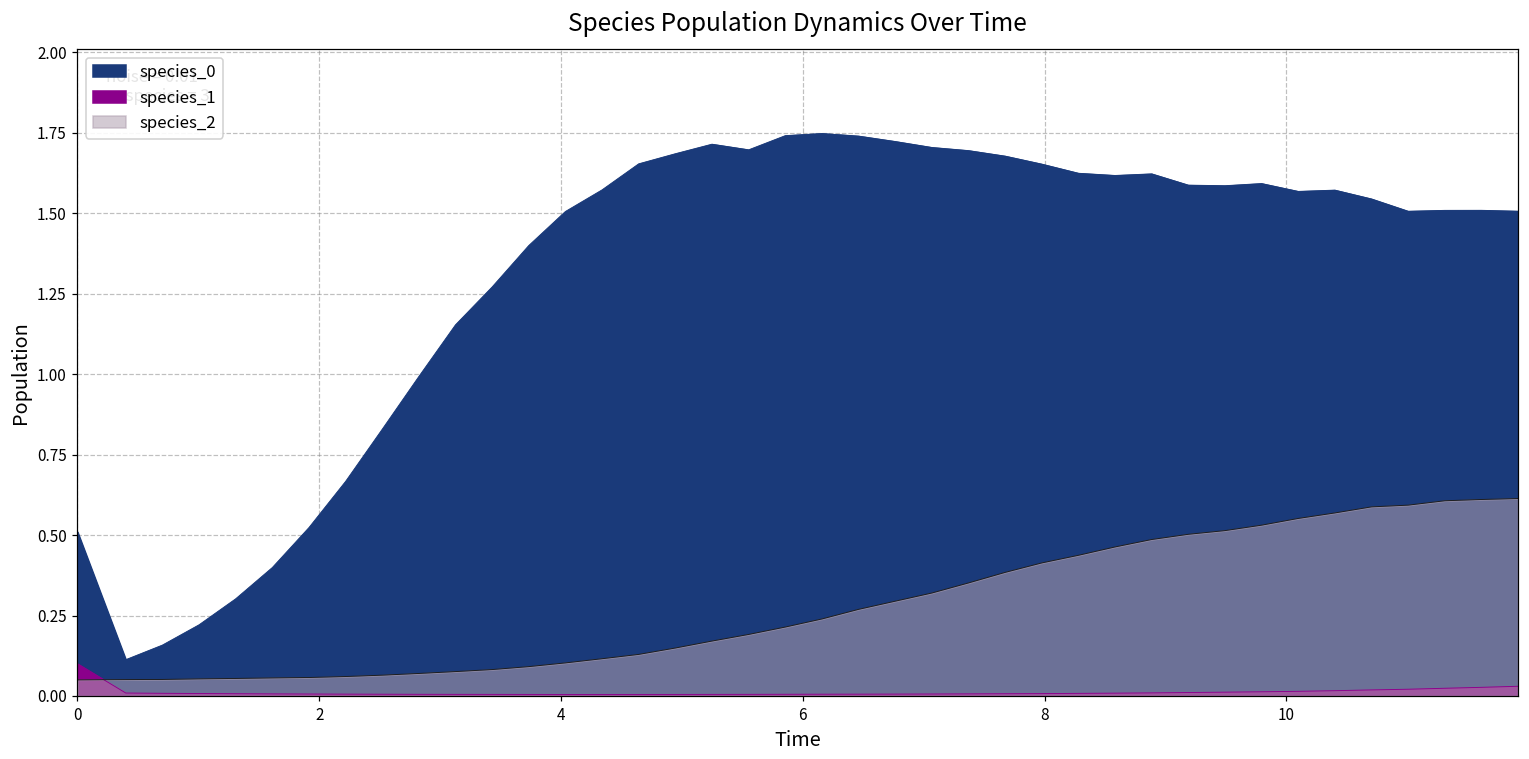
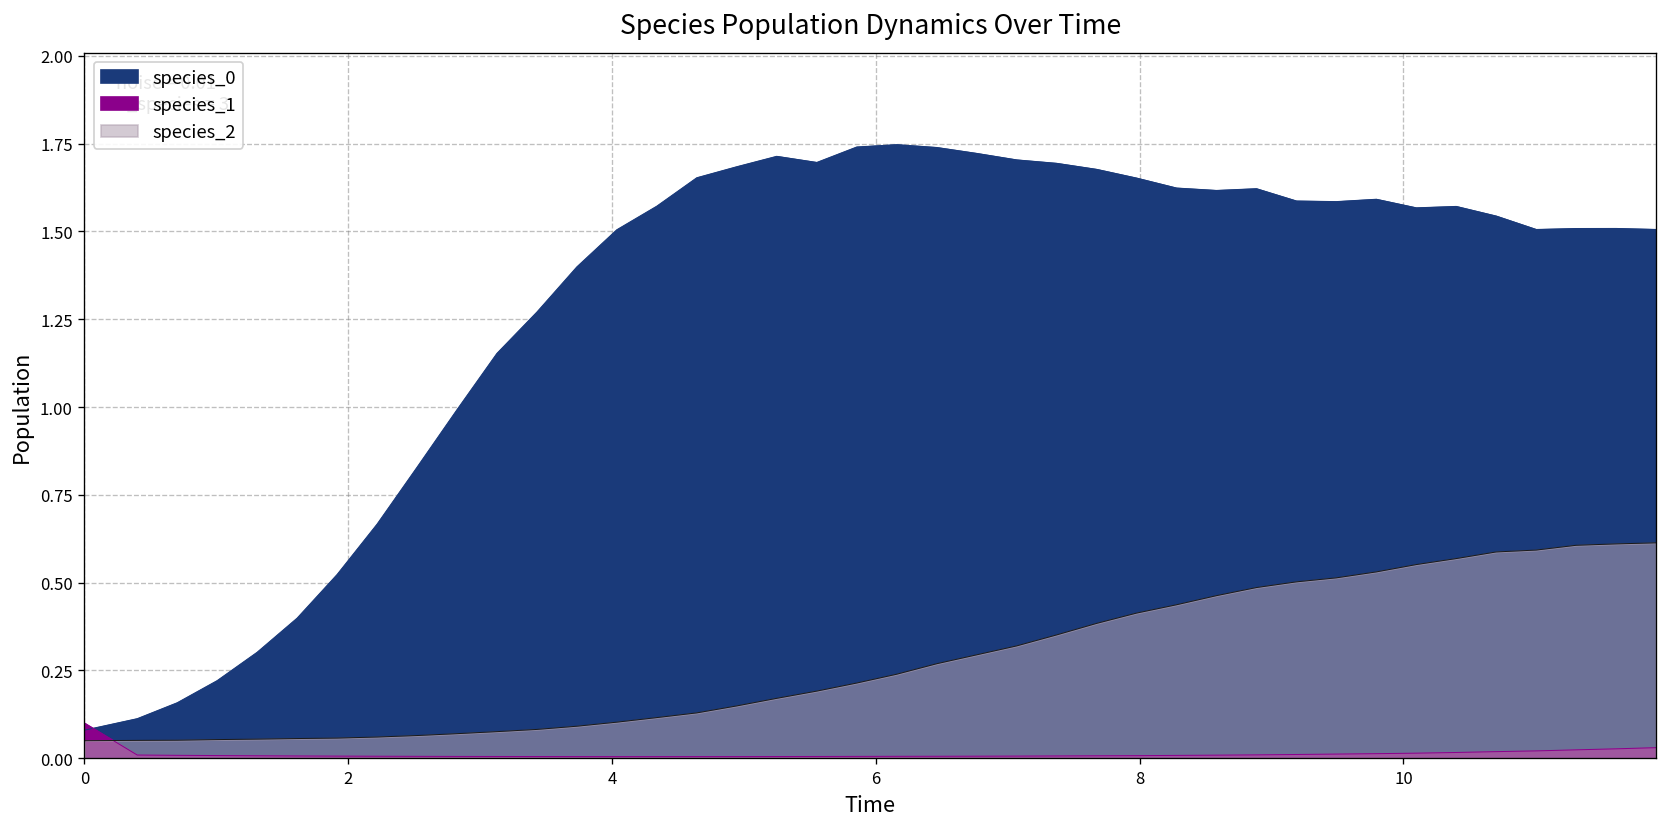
species_0, 0: 0.51 -> 0.08
